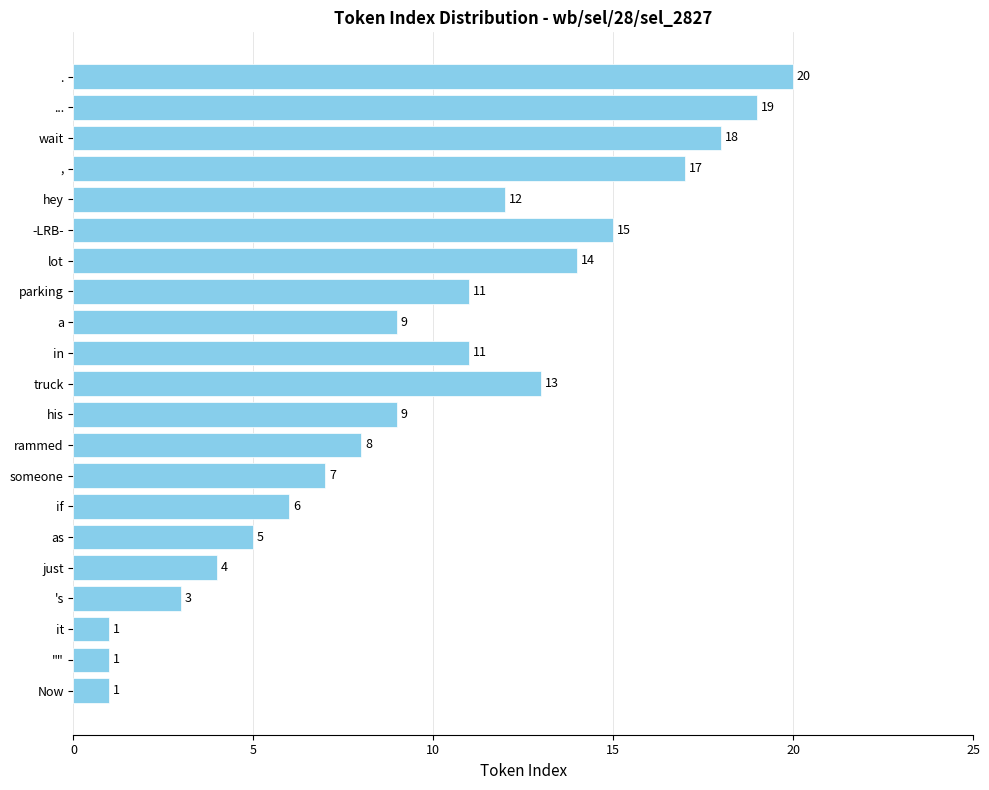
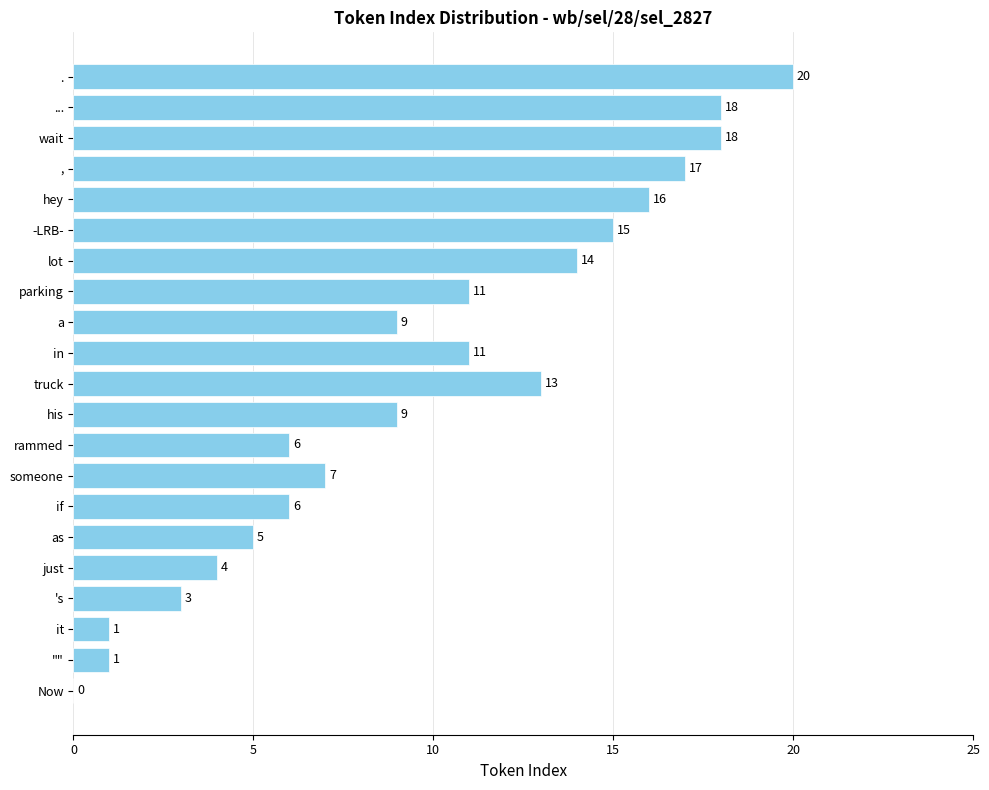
...: 19 -> 18
hey: 12 -> 16
rammed: 8 -> 6
Now: 1 -> 0
